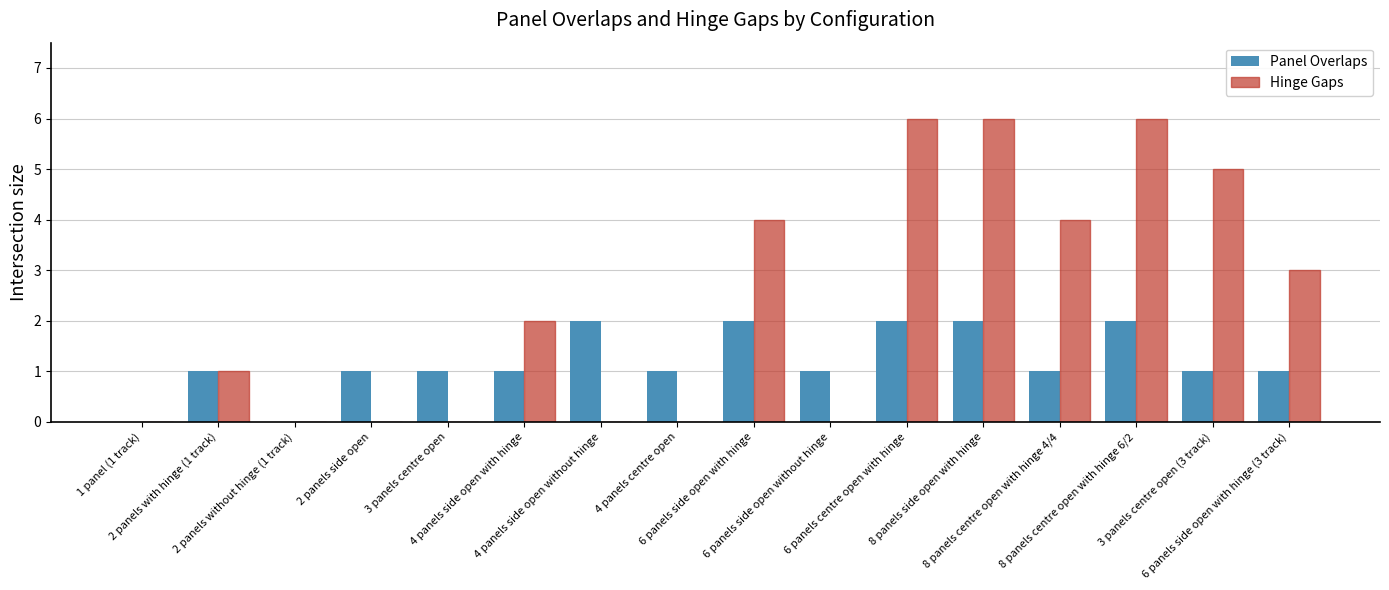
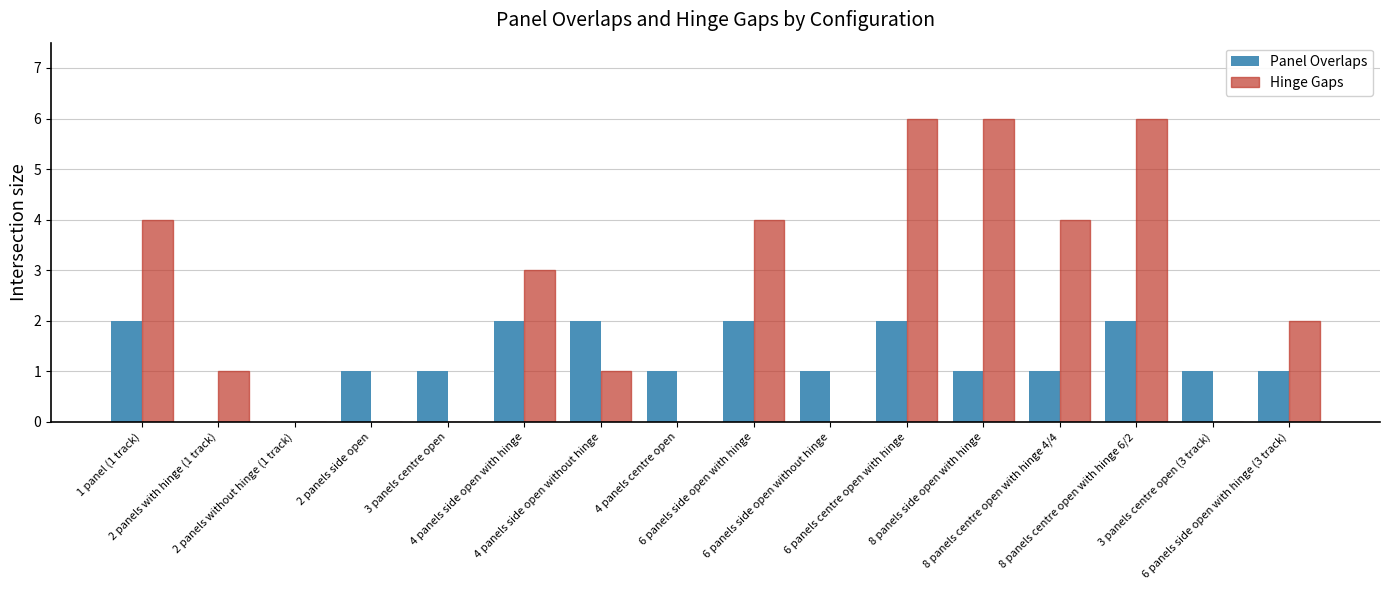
Panel Overlaps, 1 panel (1 track): 0 -> 2
Hinge Gaps, 1 panel (1 track): 0 -> 4
Panel Overlaps, 2 panels with hinge (1 track): 1 -> 0
Panel Overlaps, 4 panels side open with hinge: 1 -> 2
Hinge Gaps, 4 panels side open with hinge: 2 -> 3
Hinge Gaps, 4 panels side open without hinge: 0 -> 1
Panel Overlaps, 8 panels side open with hinge: 2 -> 1
Hinge Gaps, 3 panels centre open (3 track): 5 -> 0
Hinge Gaps, 6 panels side open with hinge (3 track): 3 -> 2
